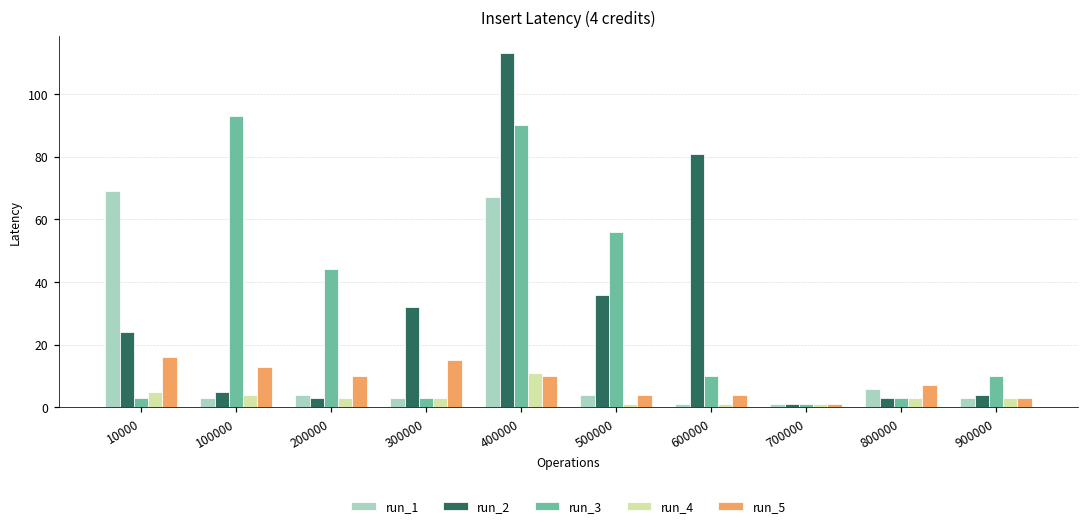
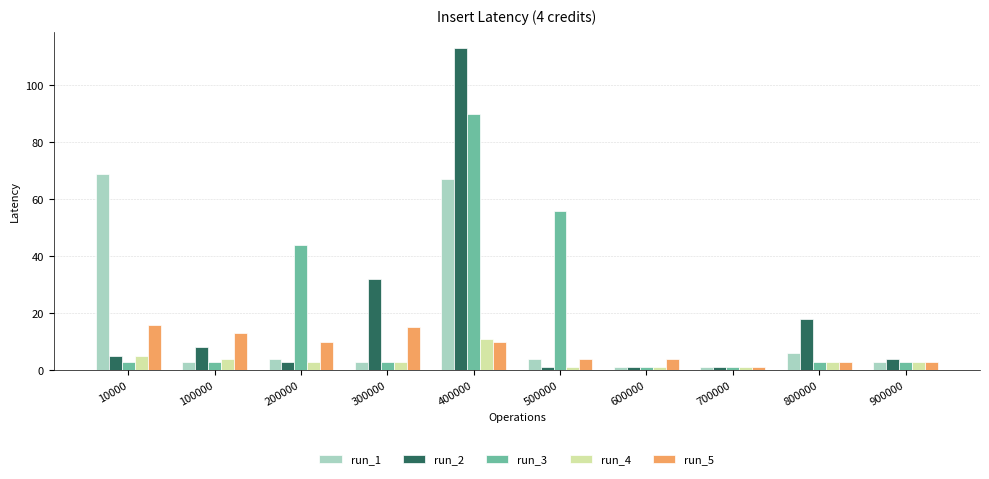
run_2, 10000: 24 -> 5
run_2, 100000: 5 -> 8
run_3, 100000: 93 -> 3
run_2, 500000: 36 -> 1
run_2, 600000: 81 -> 1
run_3, 600000: 10 -> 1
run_2, 800000: 3 -> 18
run_5, 800000: 7 -> 3
run_3, 900000: 10 -> 3
